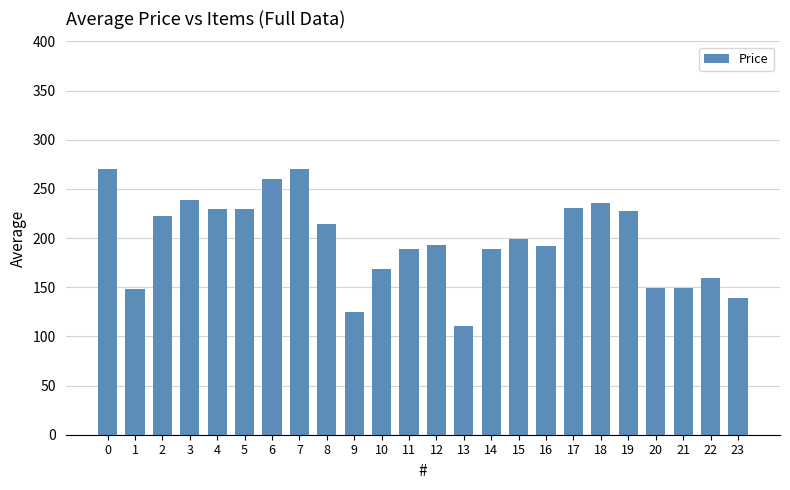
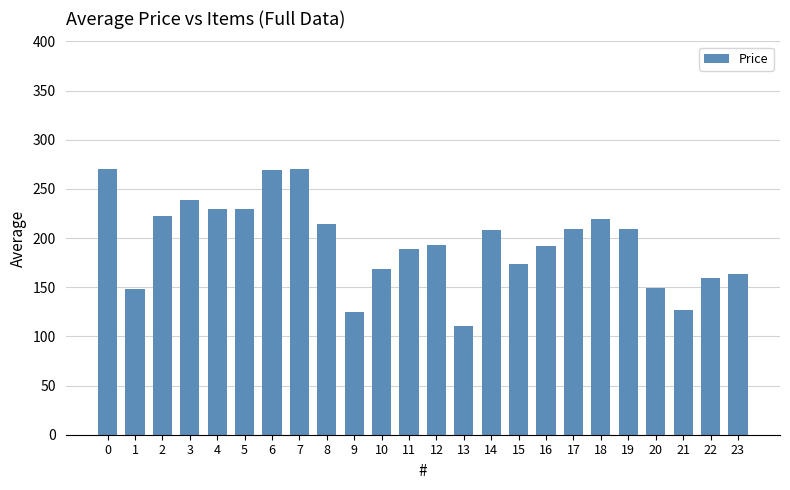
6: 260 -> 270
14: 190 -> 210
15: 200 -> 170
17: 230 -> 210
18: 240 -> 220
19: 230 -> 210
21: 150 -> 130
23: 140 -> 160
